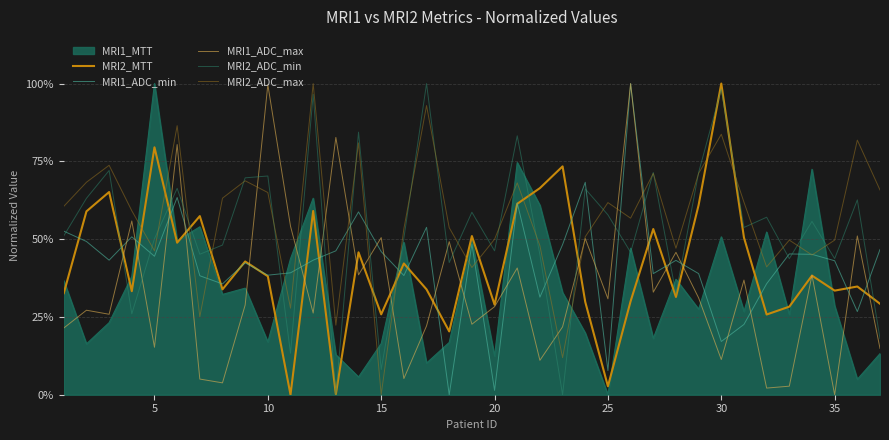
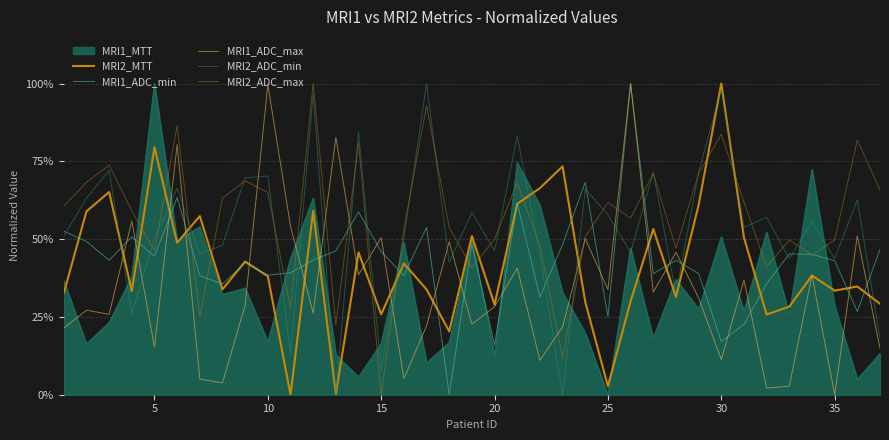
MRI1_ADC_min, 20: 1% -> 16%
MRI1_ADC_min, 25: 8% -> 25%
MRI1_ADC_max, 25: 31% -> 34%
